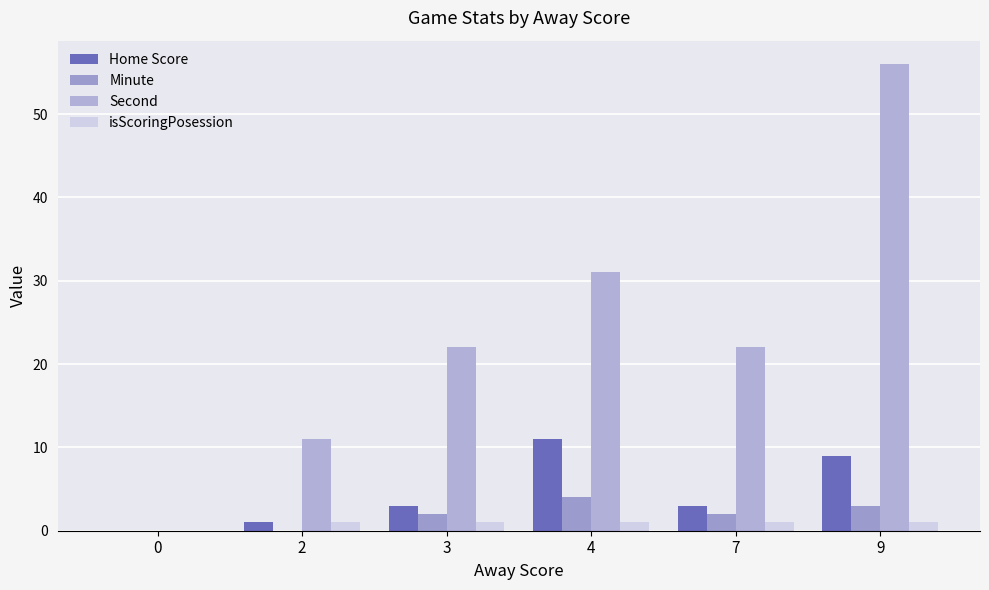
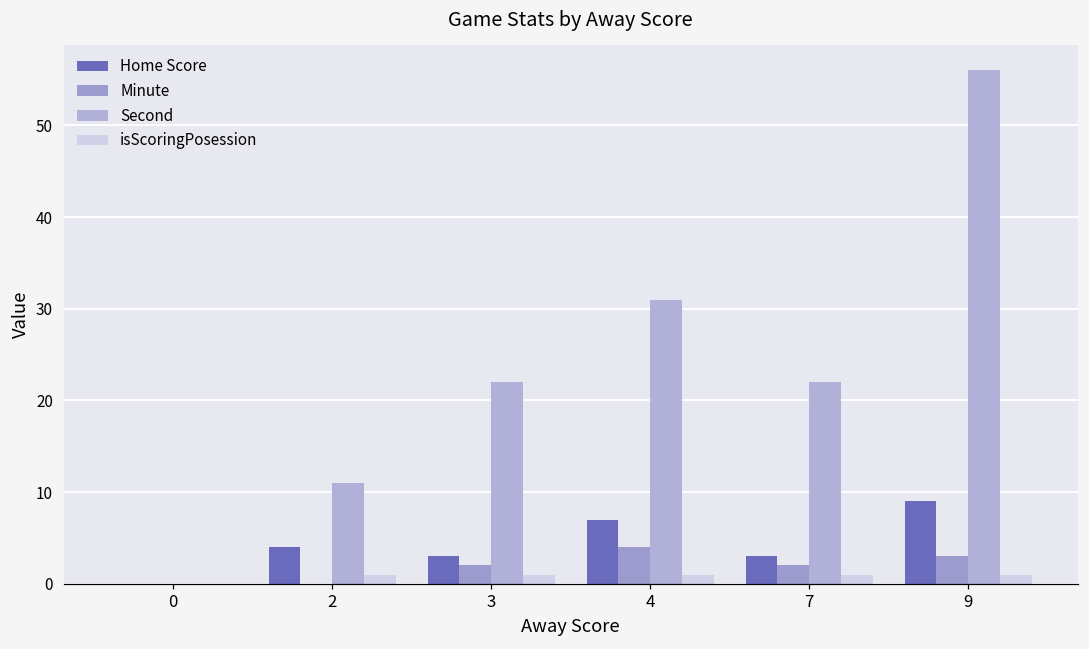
Home Score, 2: 1 -> 4
Home Score, 4: 11 -> 7
